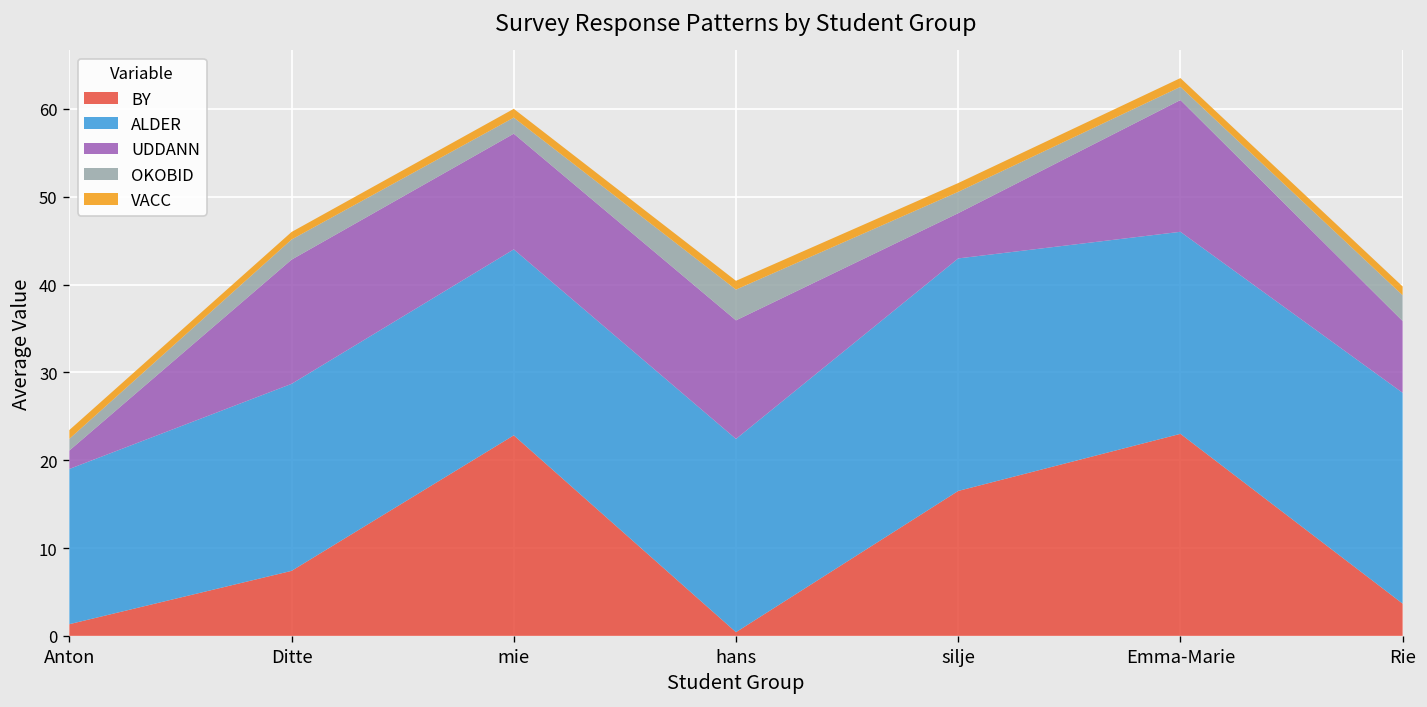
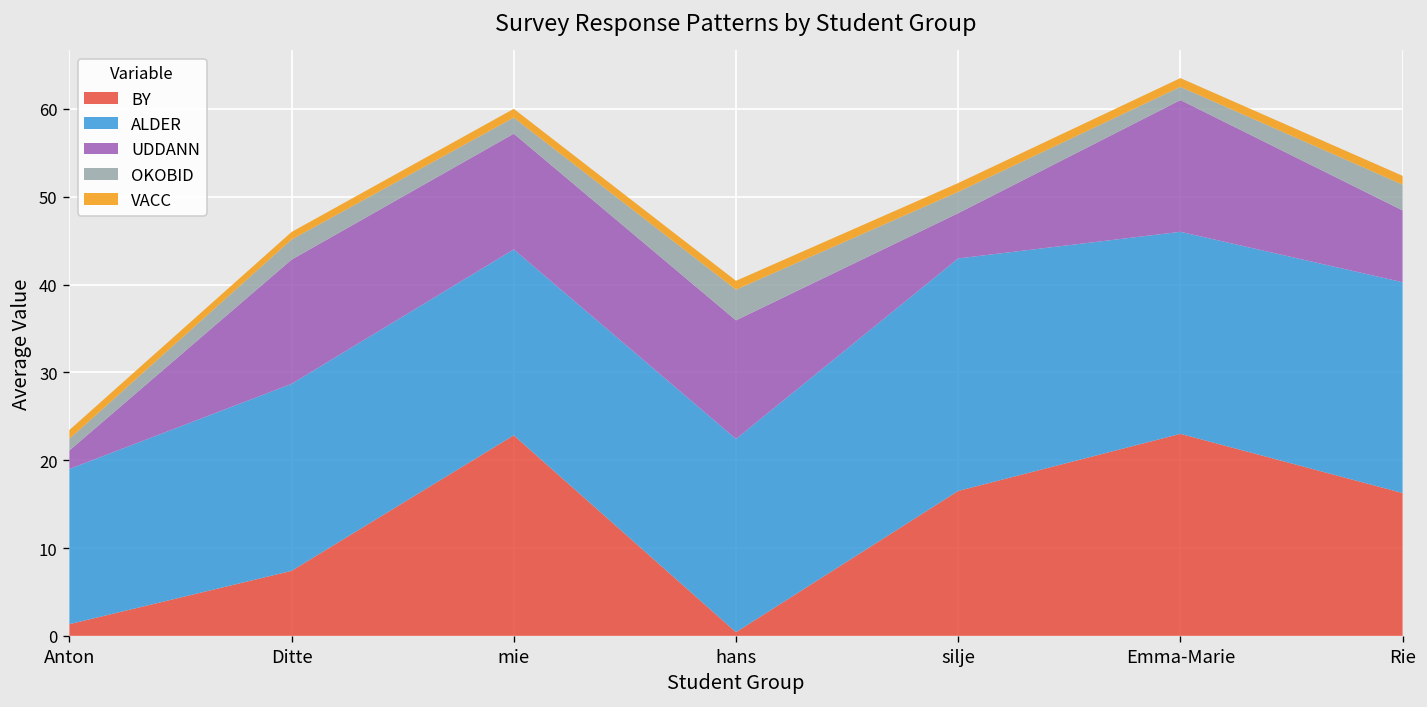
BY, Rie: 4 -> 16
